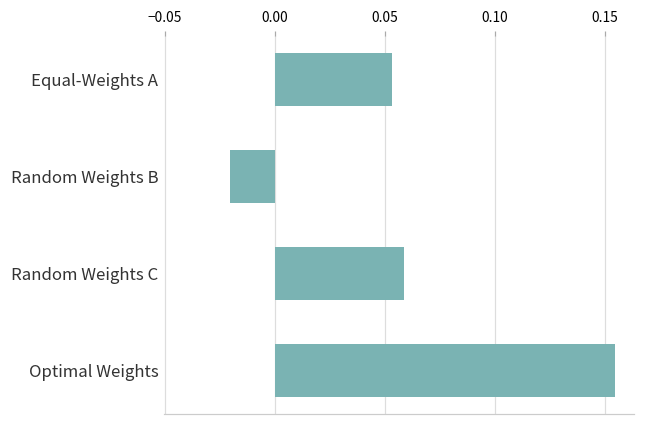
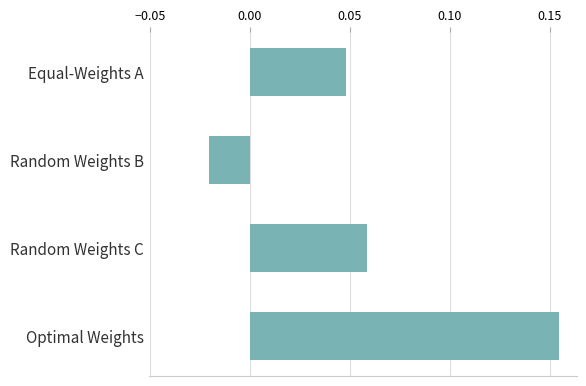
Equal-Weights A: 0.053 -> 0.048
